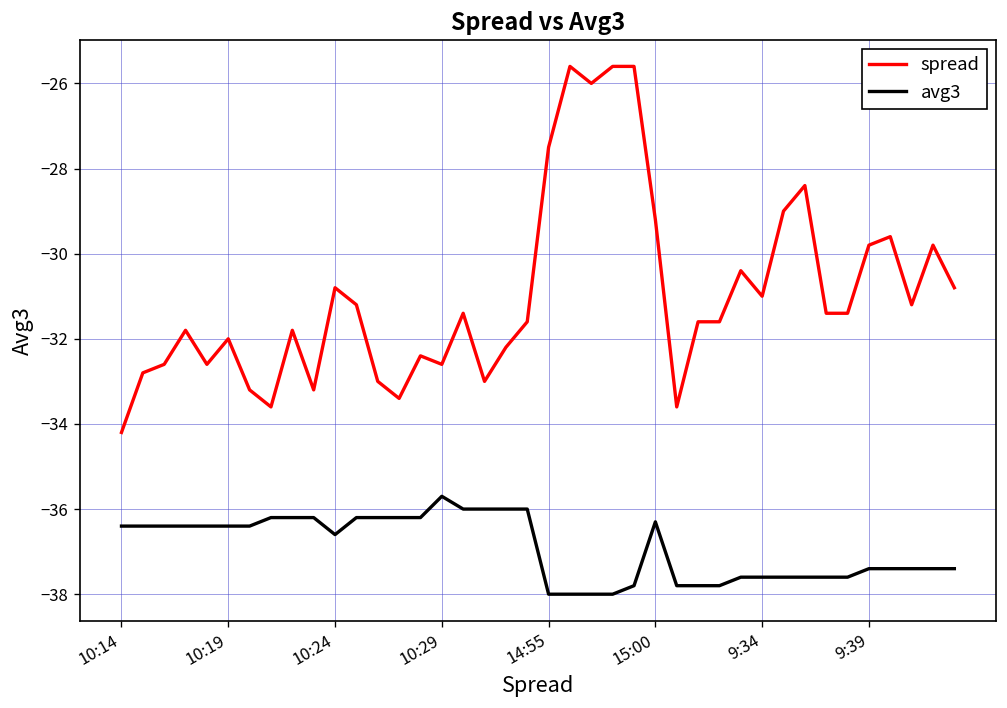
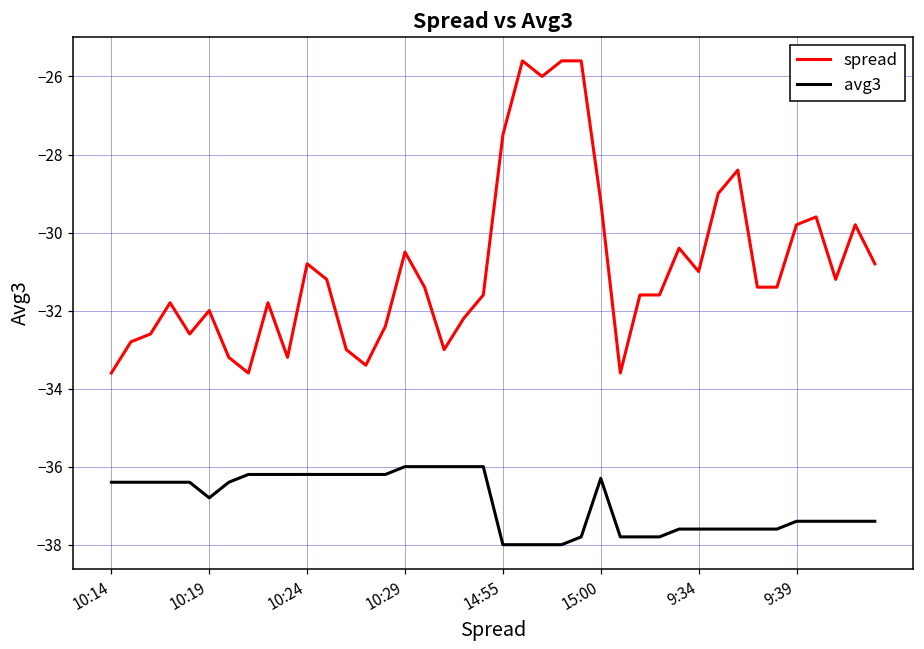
spread, 10:14: -34.2 -> -33.6
avg3, 10:19: -36.4 -> -36.8
avg3, 10:24: -36.6 -> -36.2
spread, 10:29: -32.6 -> -30.5
avg3, 10:29: -35.7 -> -36.0
